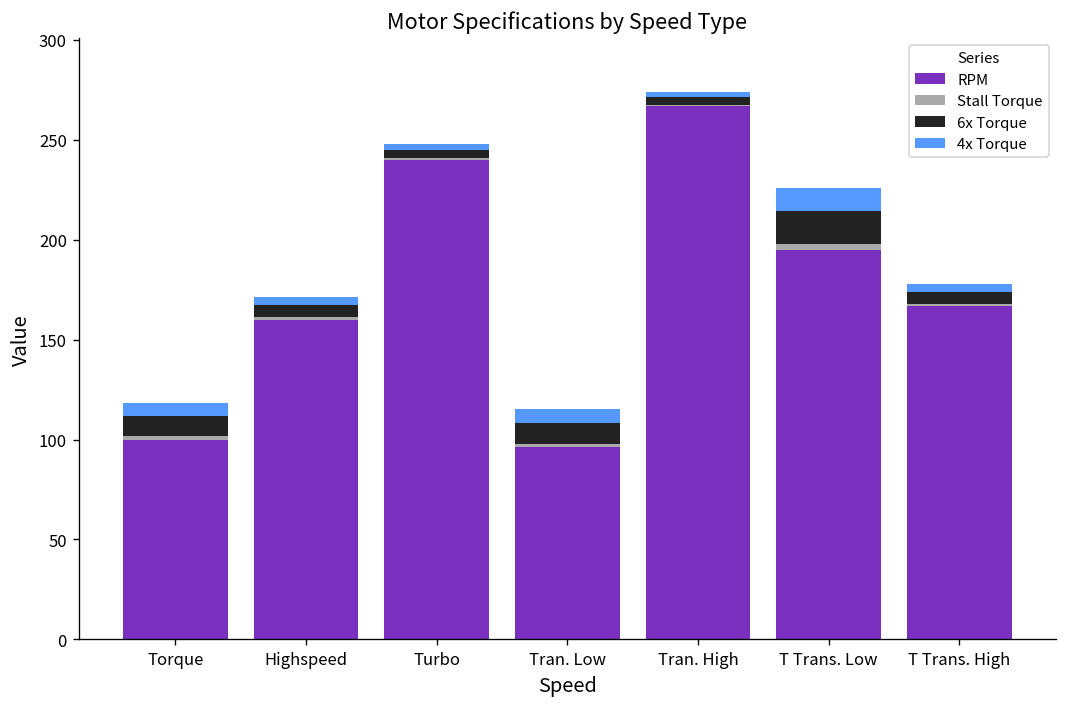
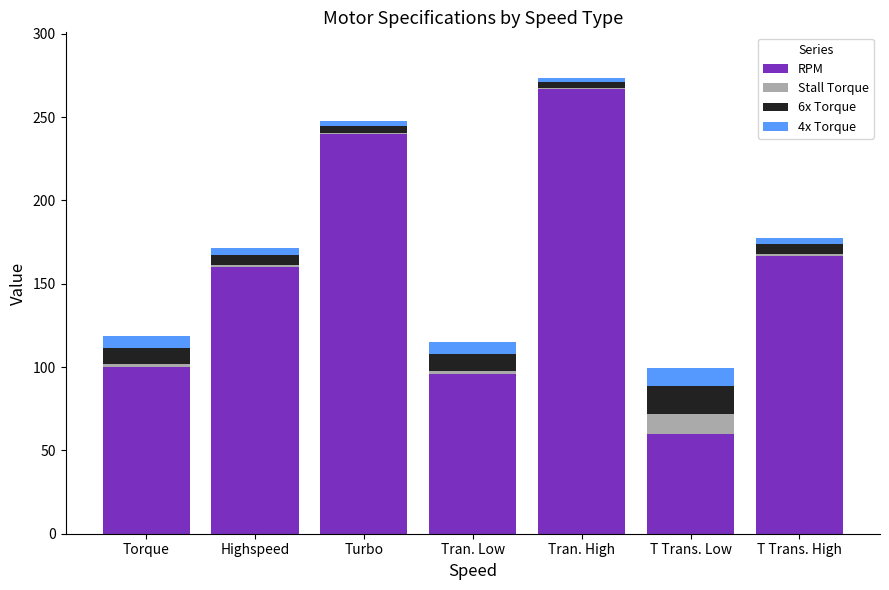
RPM, T Trans. Low: 195 -> 60
Stall Torque, T Trans. Low: 3 -> 12
